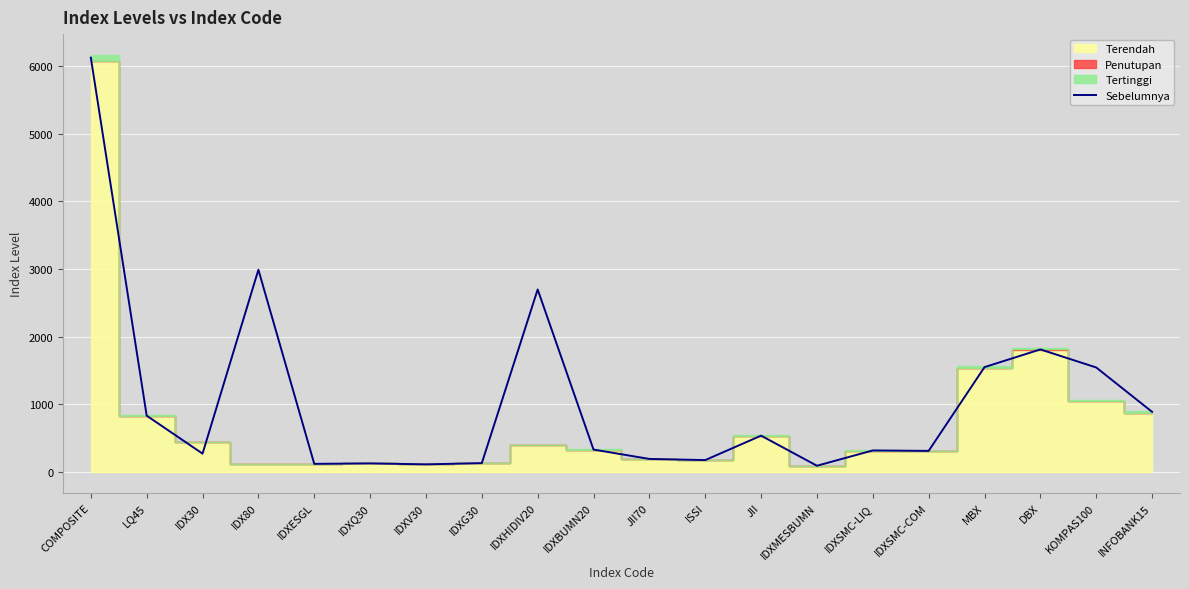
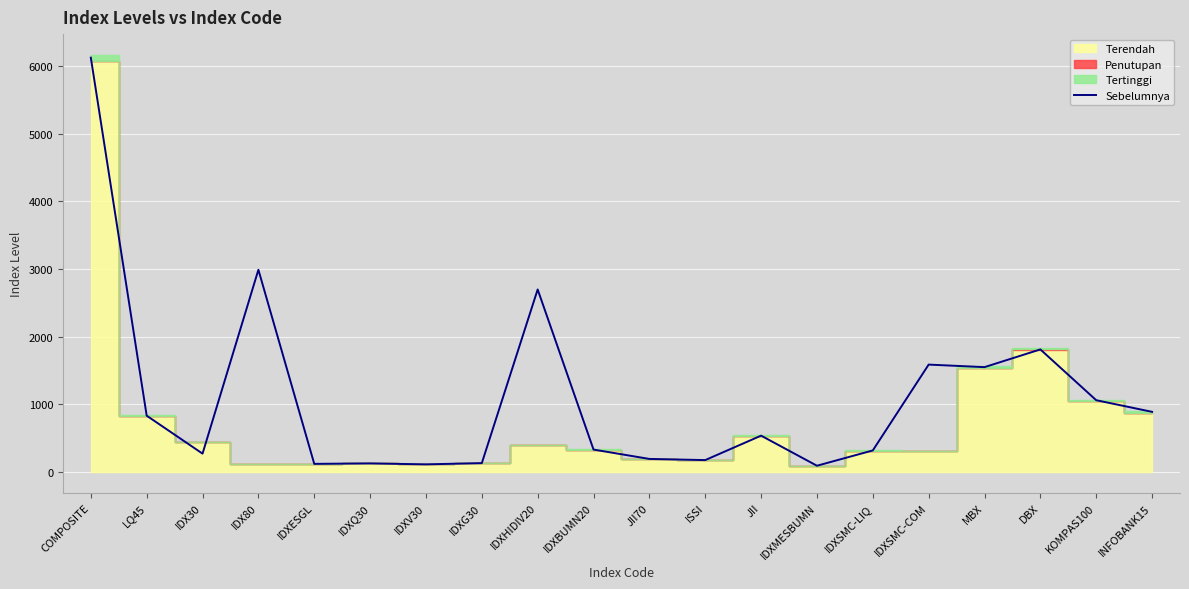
Sebelumnya, IDXSMC-COM: 300 -> 1600
Sebelumnya, KOMPAS100: 1500 -> 1100
